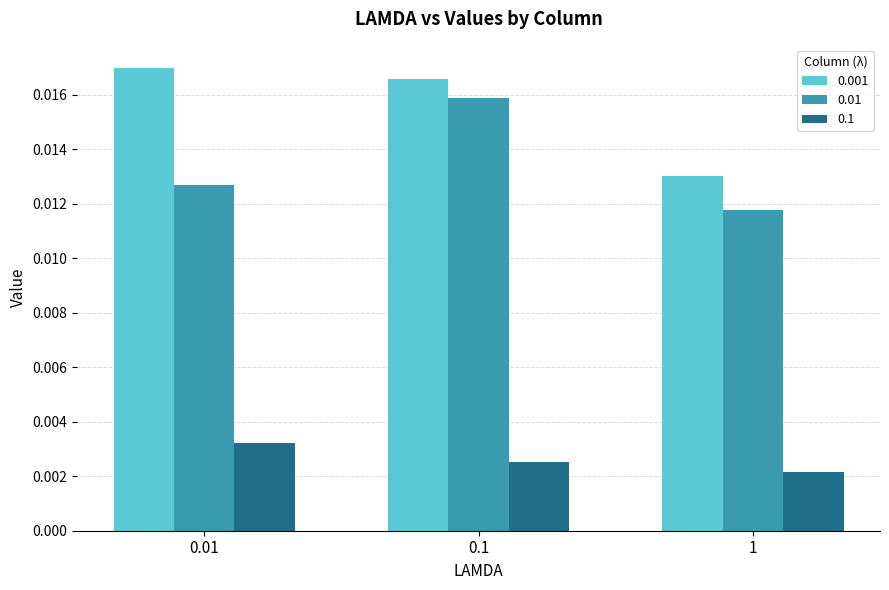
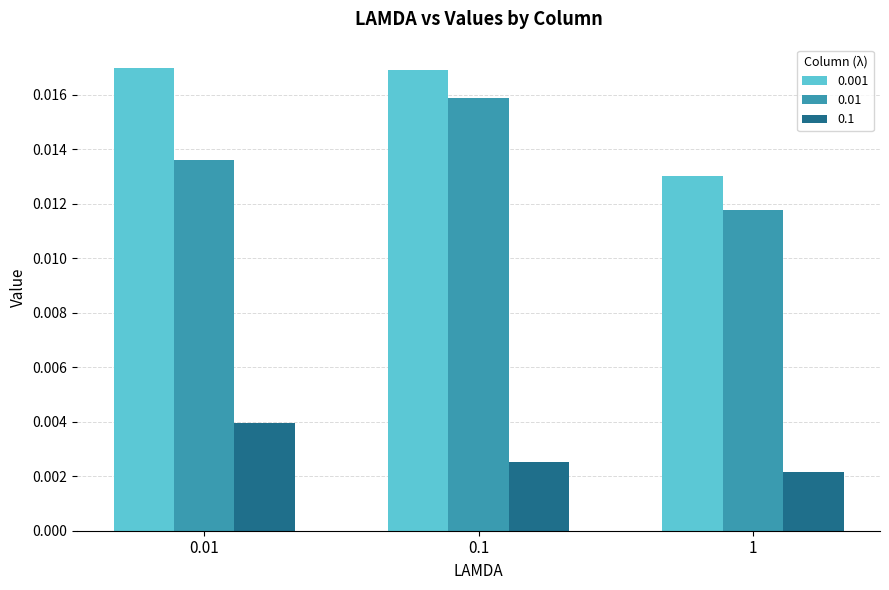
0.01, 0.01: 0.0127 -> 0.0136
0.1, 0.01: 0.0032 -> 0.0040
0.001, 0.1: 0.0166 -> 0.0169
